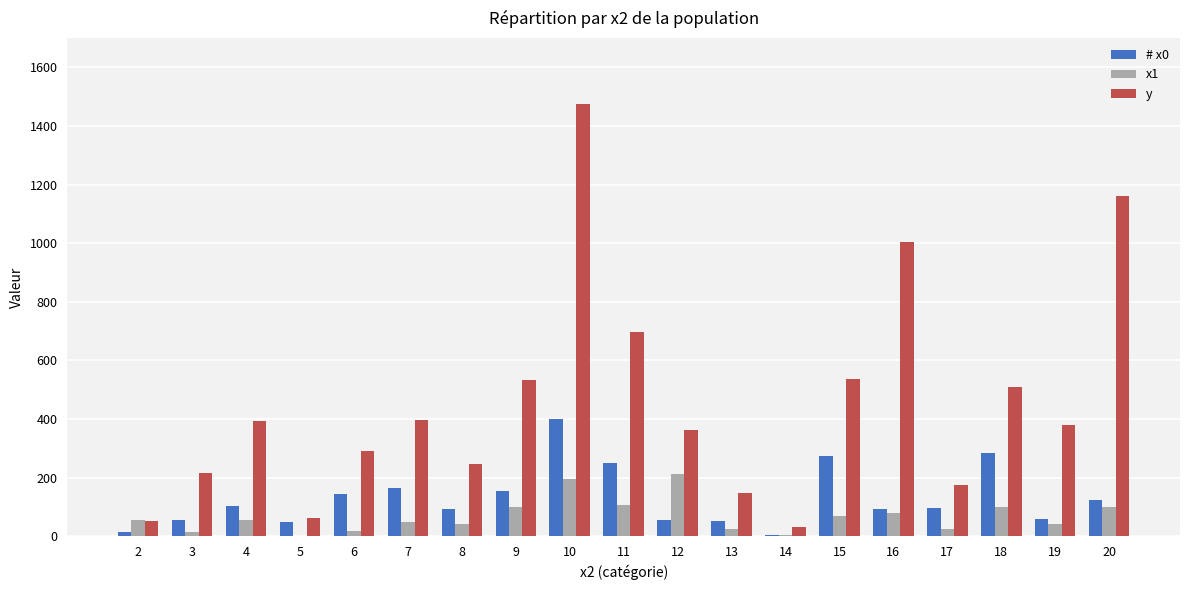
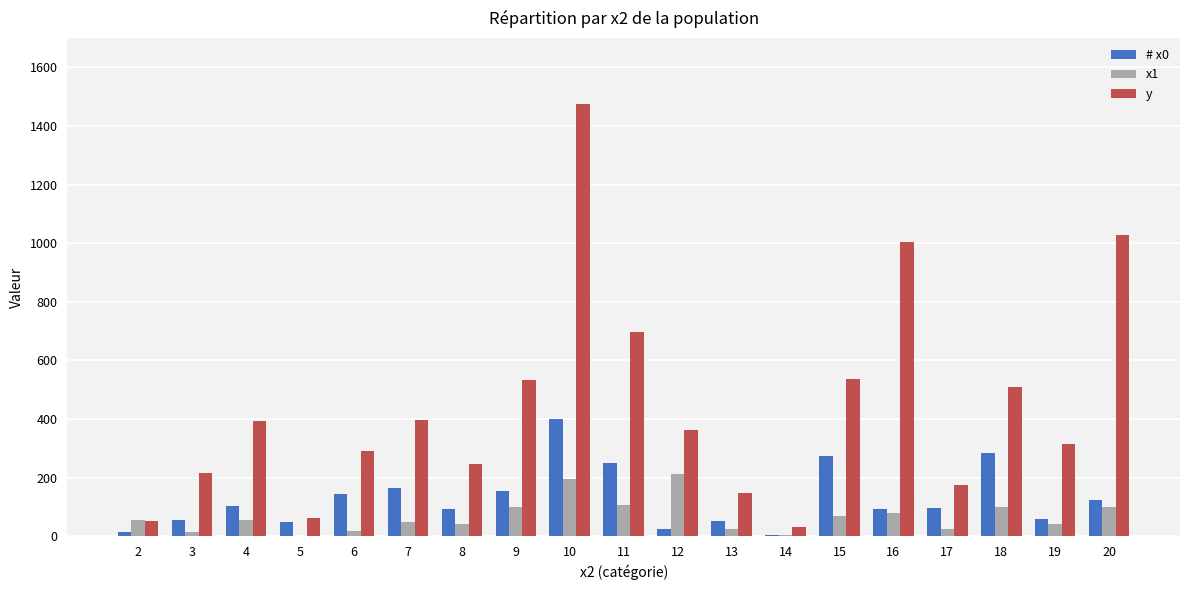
# x0, 12: 50 -> 20
y, 19: 380 -> 310
y, 20: 1160 -> 1030
